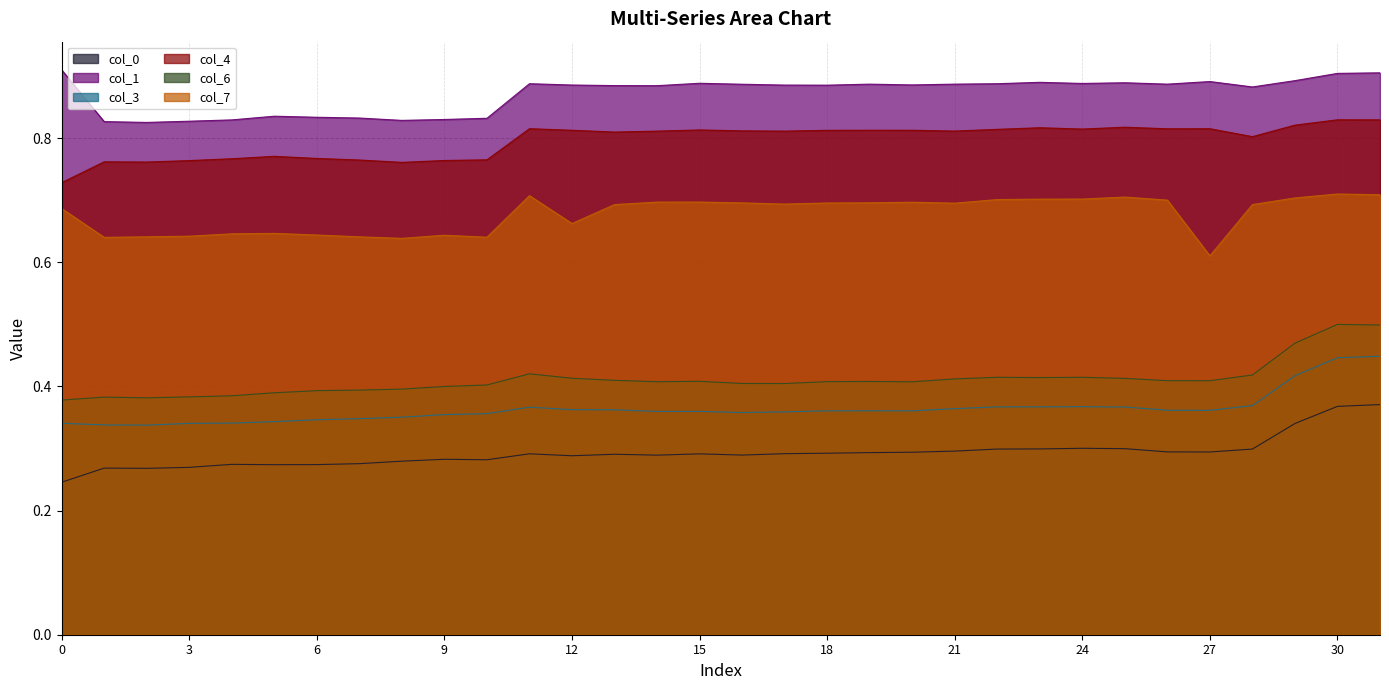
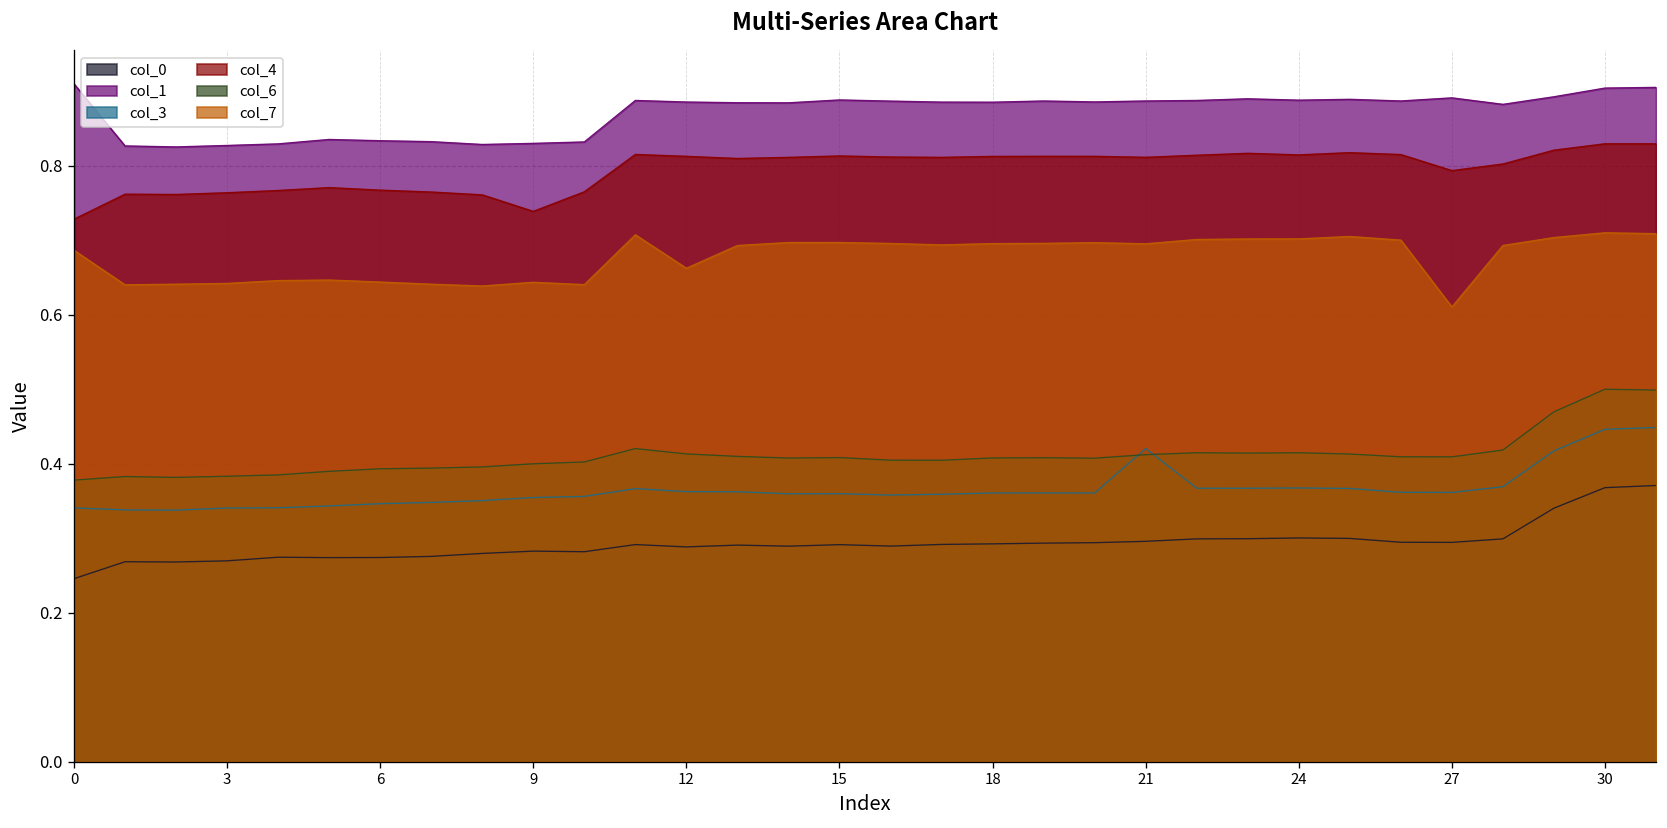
col_4, 9: 0.76 -> 0.74
col_3, 21: 0.36 -> 0.42
col_4, 27: 0.82 -> 0.79
